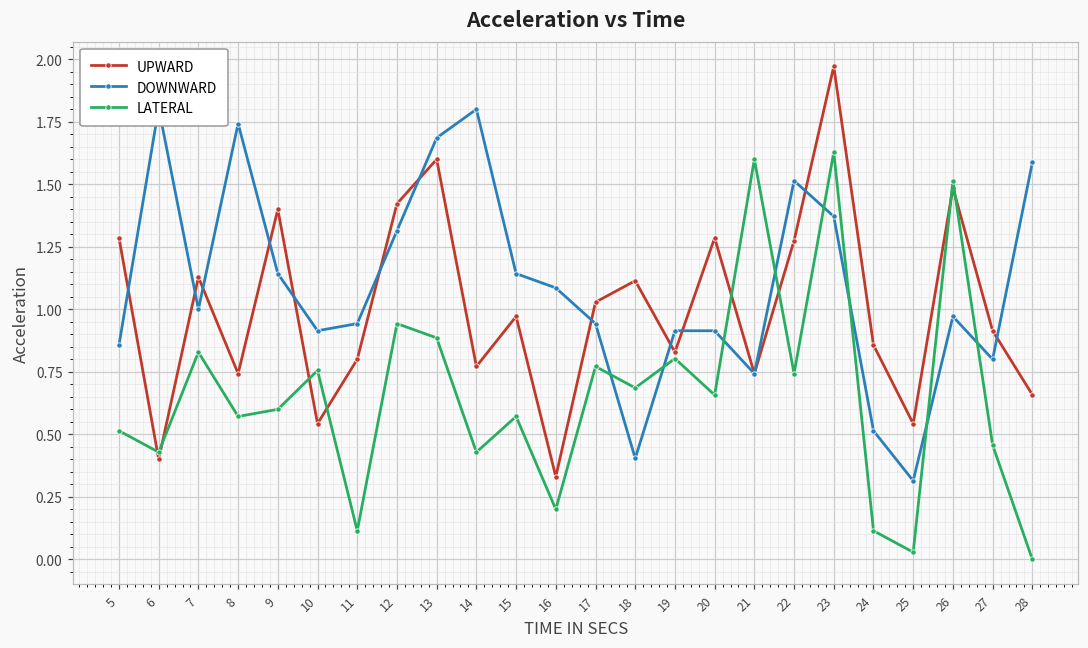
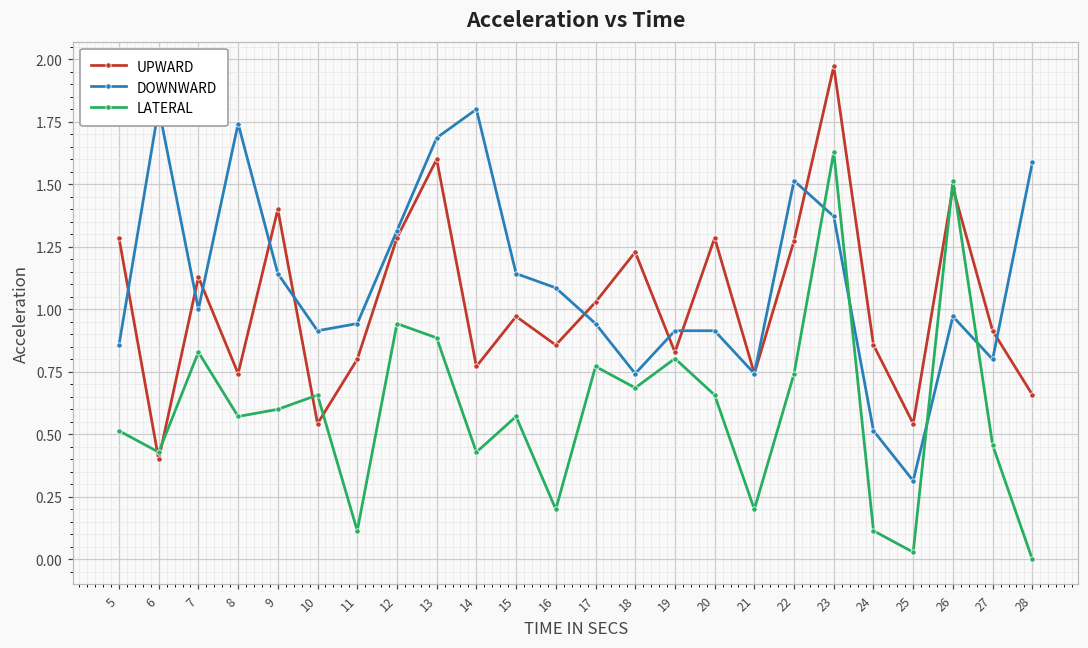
LATERAL, 10: 0.76 -> 0.66
UPWARD, 12: 1.42 -> 1.29
UPWARD, 16: 0.33 -> 0.86
UPWARD, 18: 1.11 -> 1.23
DOWNWARD, 18: 0.40 -> 0.74
LATERAL, 21: 1.6 -> 0.2
